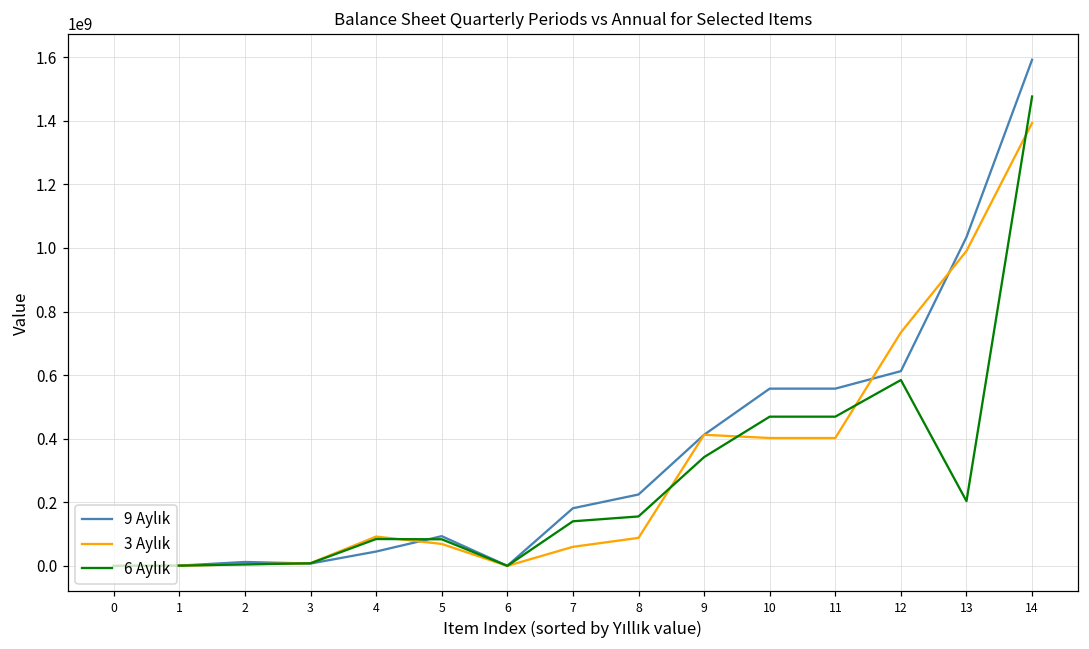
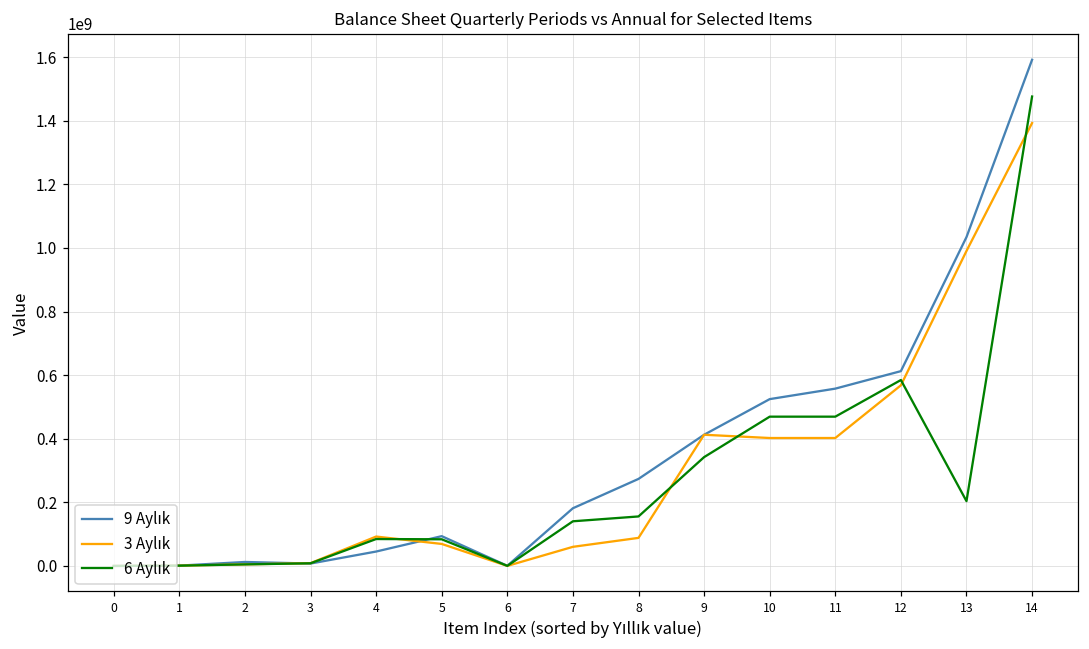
9 Aylık, 8: 220000000 -> 270000000
9 Aylık, 10: 560000000 -> 520000000
3 Aylık, 12: 730000000 -> 570000000
